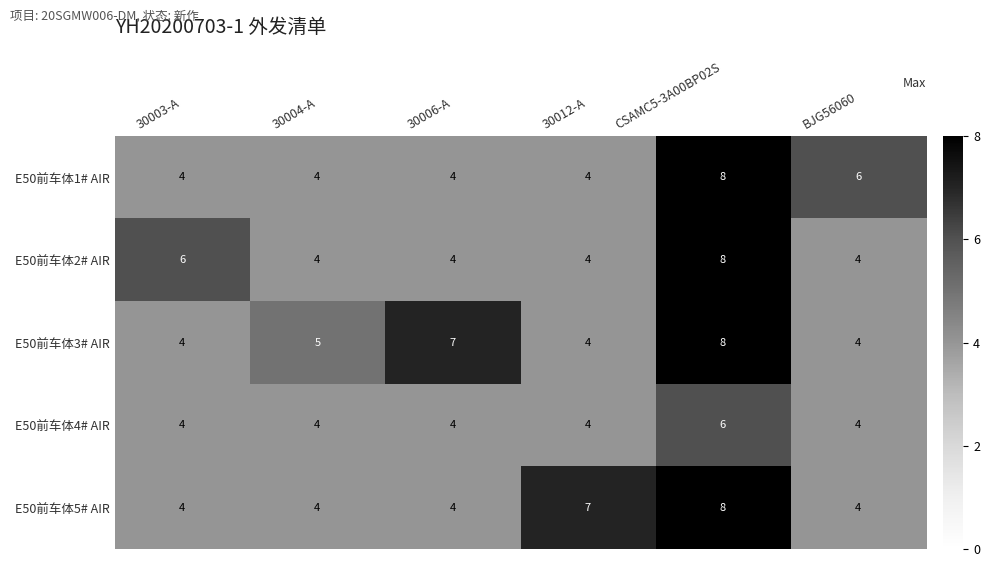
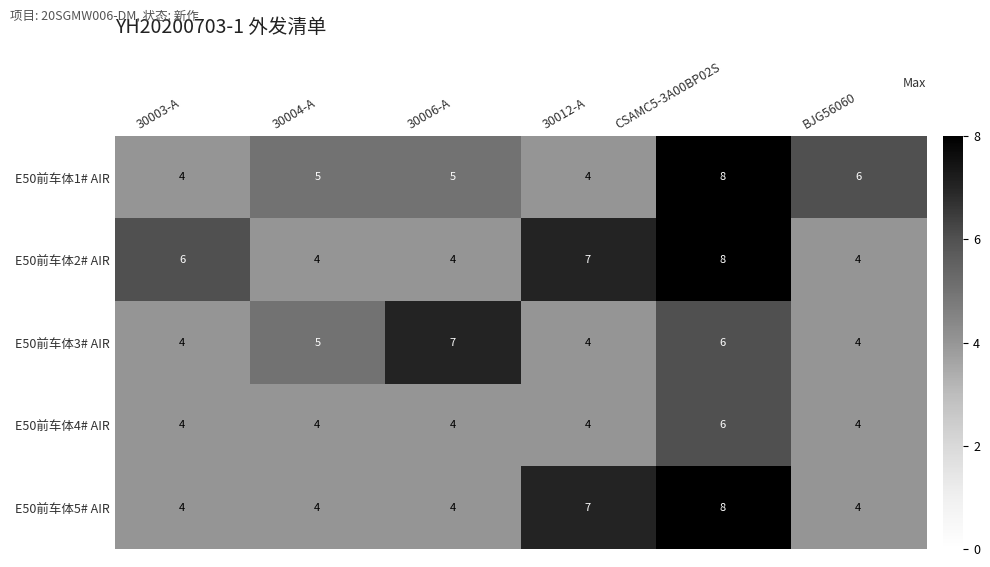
E50前车体1# AIR, 30004-A: 4 -> 5
E50前车体1# AIR, 30006-A: 4 -> 5
E50前车体2# AIR, 30012-A: 4 -> 7
E50前车体3# AIR, CSAMC5-3A00BP02S: 8 -> 6
